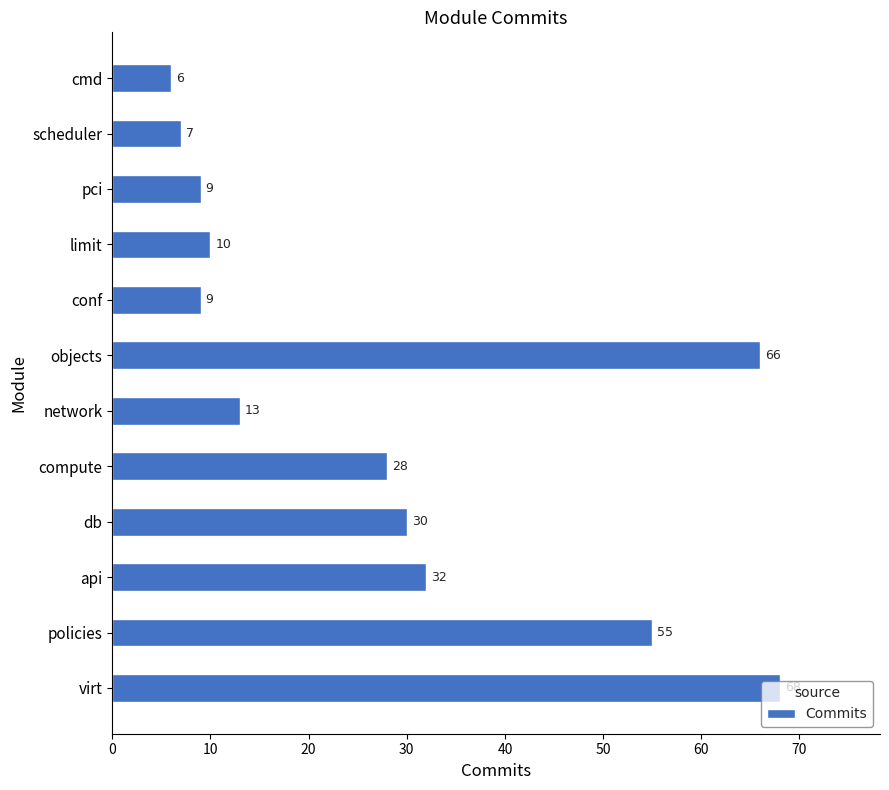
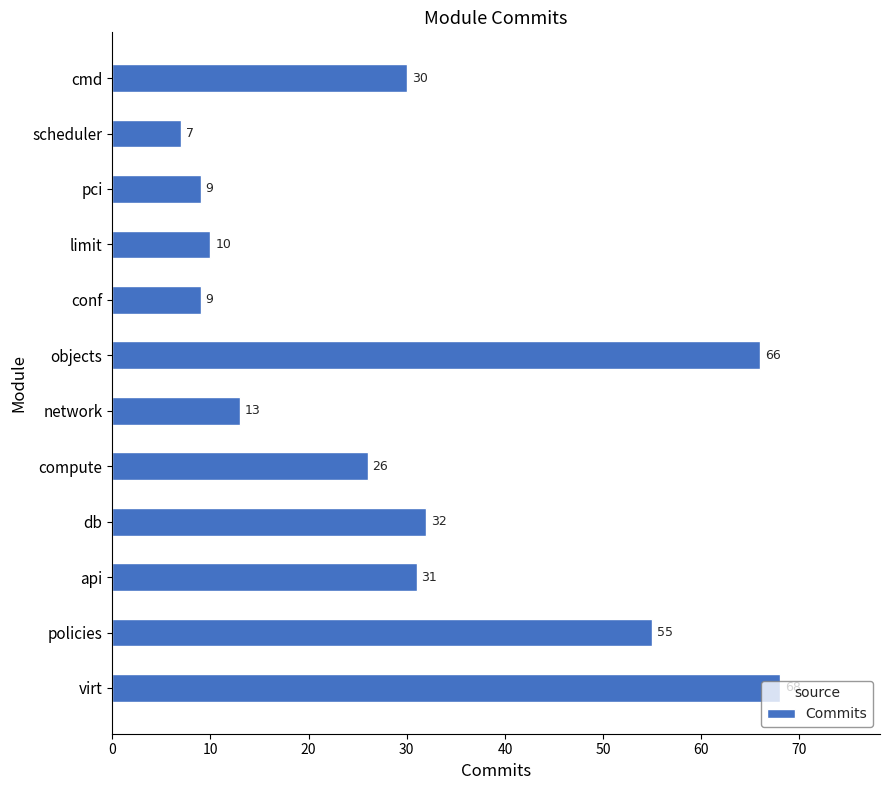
cmd: 6 -> 30
compute: 28 -> 26
db: 30 -> 32
api: 32 -> 31
